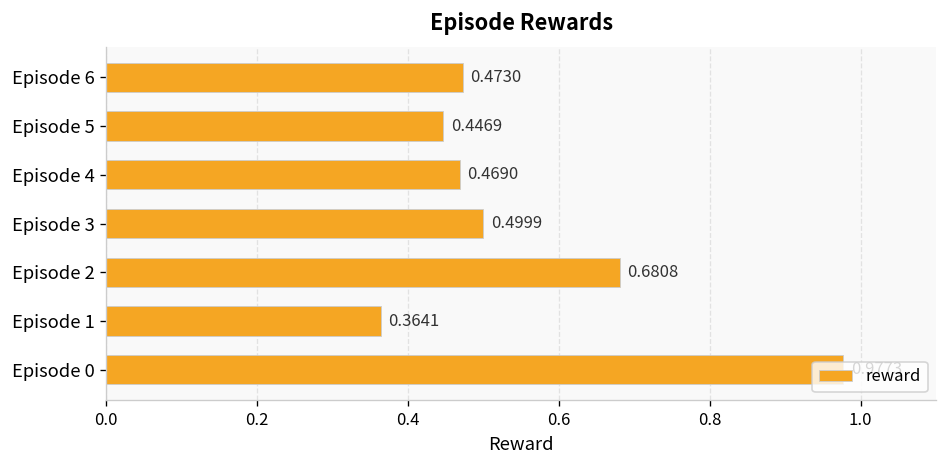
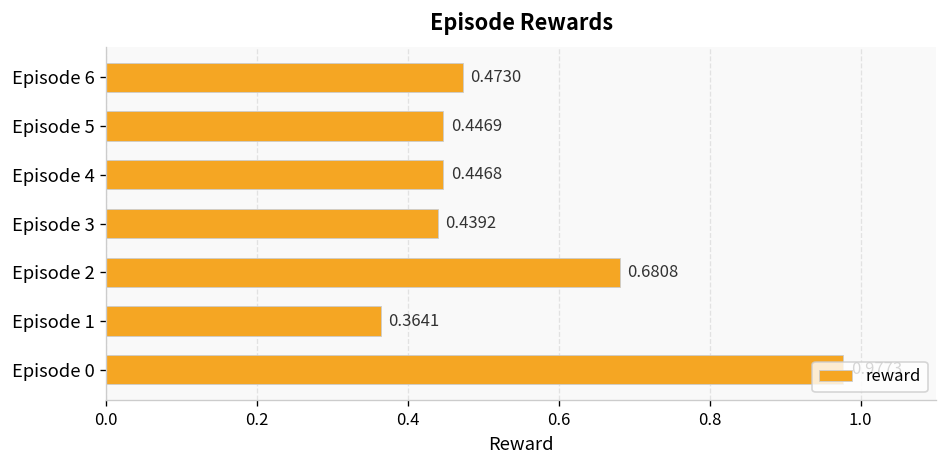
Episode 4: 0.4690 -> 0.4468
Episode 3: 0.4999 -> 0.4392
